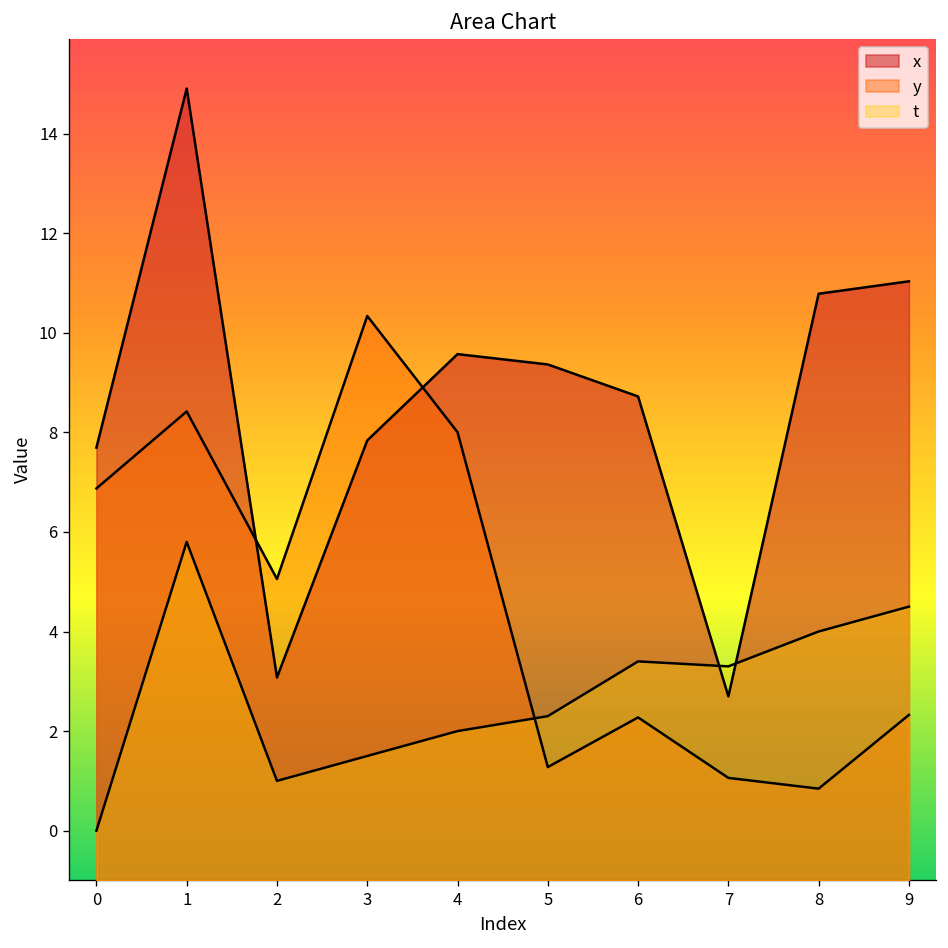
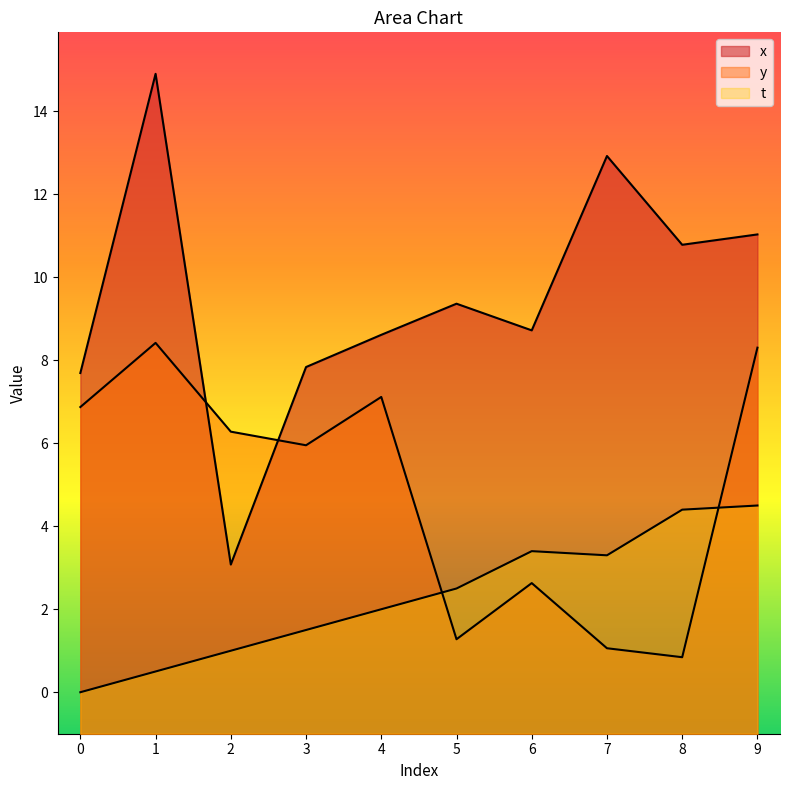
t, 1: 5.8 -> 0.5
y, 2: 5.1 -> 6.3
y, 3: 10.3 -> 6.0
x, 4: 9.6 -> 8.6
y, 4: 8.0 -> 7.1
t, 5: 2.3 -> 2.5
y, 6: 2.3 -> 2.6
x, 7: 2.7 -> 12.9
t, 8: 4.0 -> 4.4
y, 9: 2.3 -> 8.3
